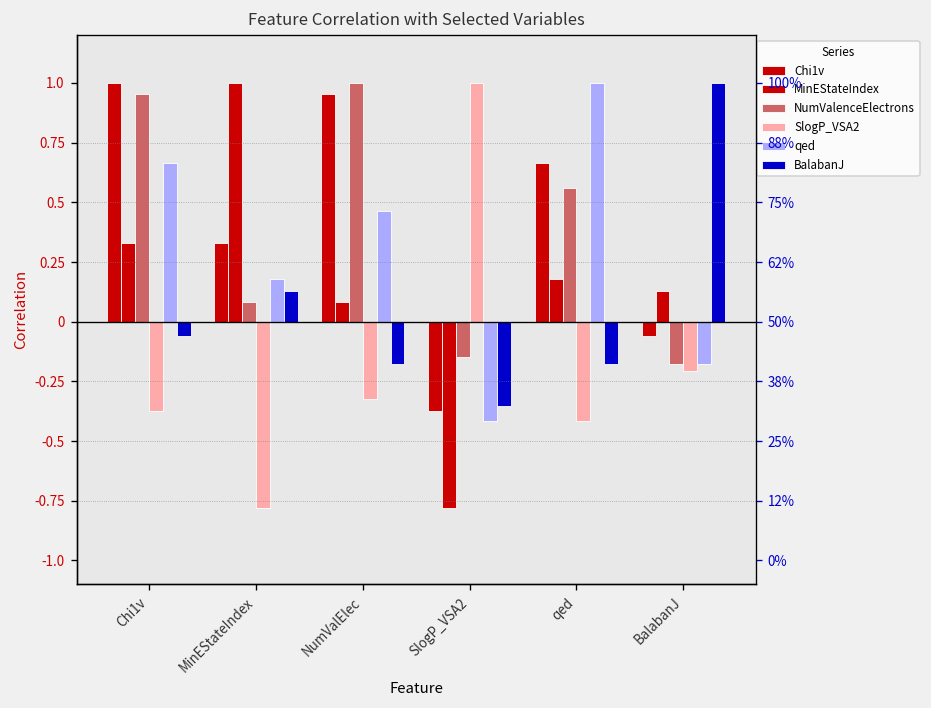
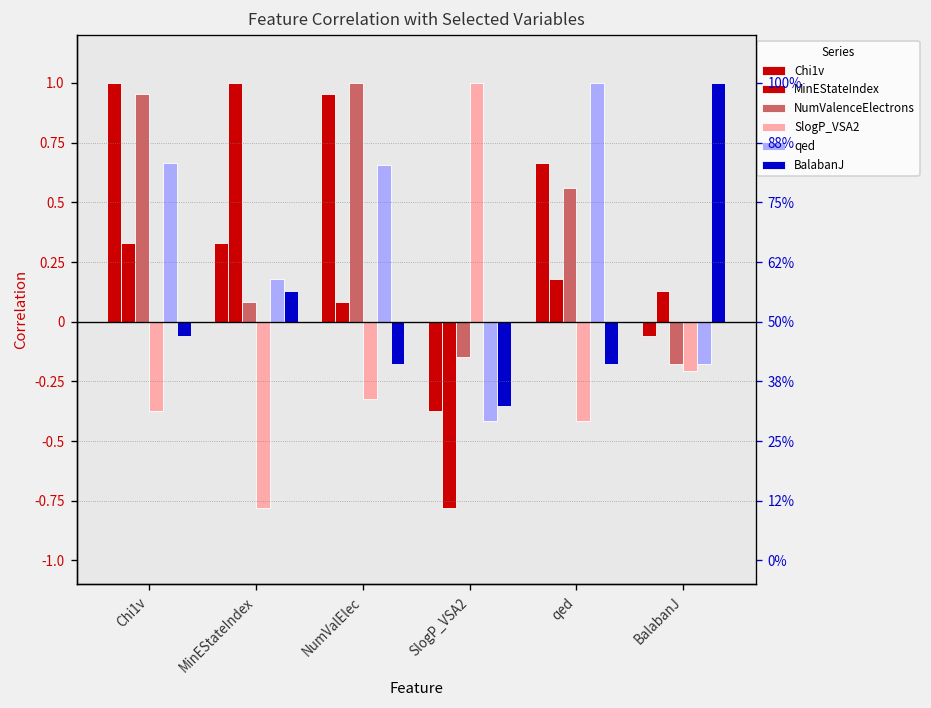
qed, NumValElec: 0.46 -> 0.66
